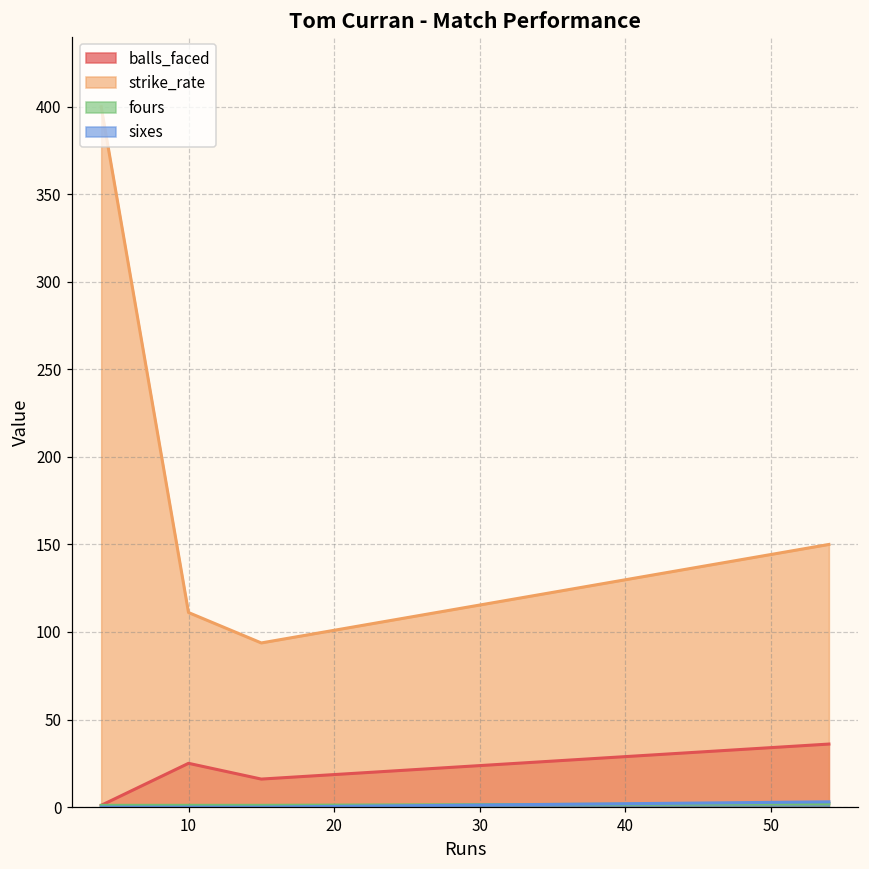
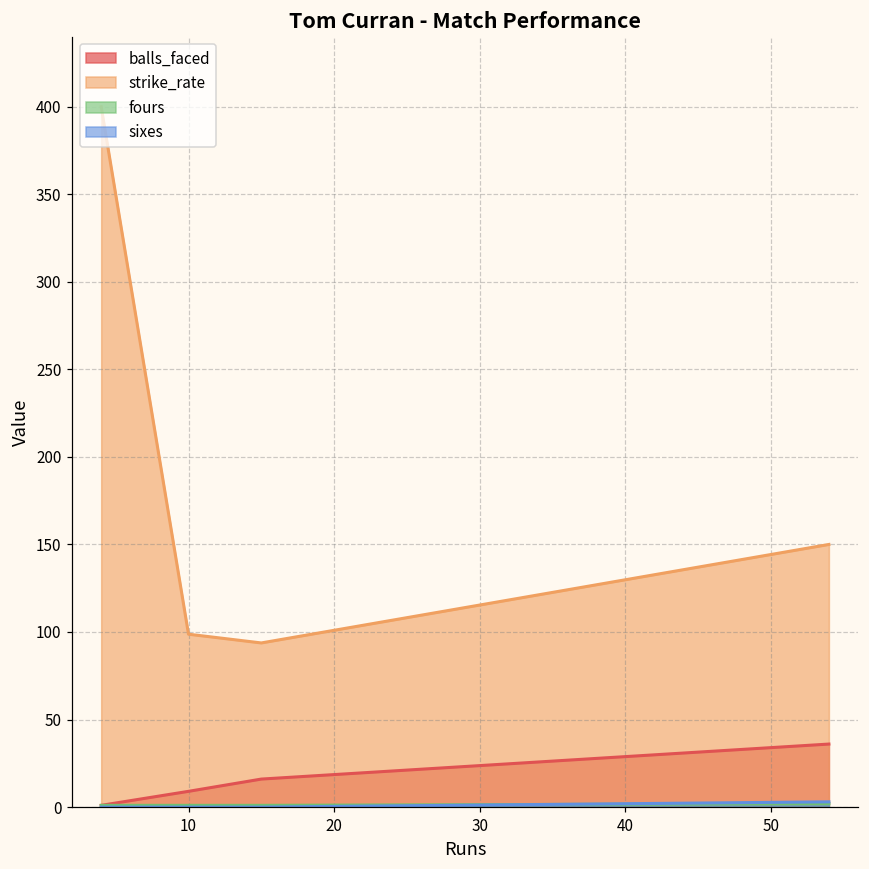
balls_faced, 10: 25 -> 9
strike_rate, 10: 111 -> 99
